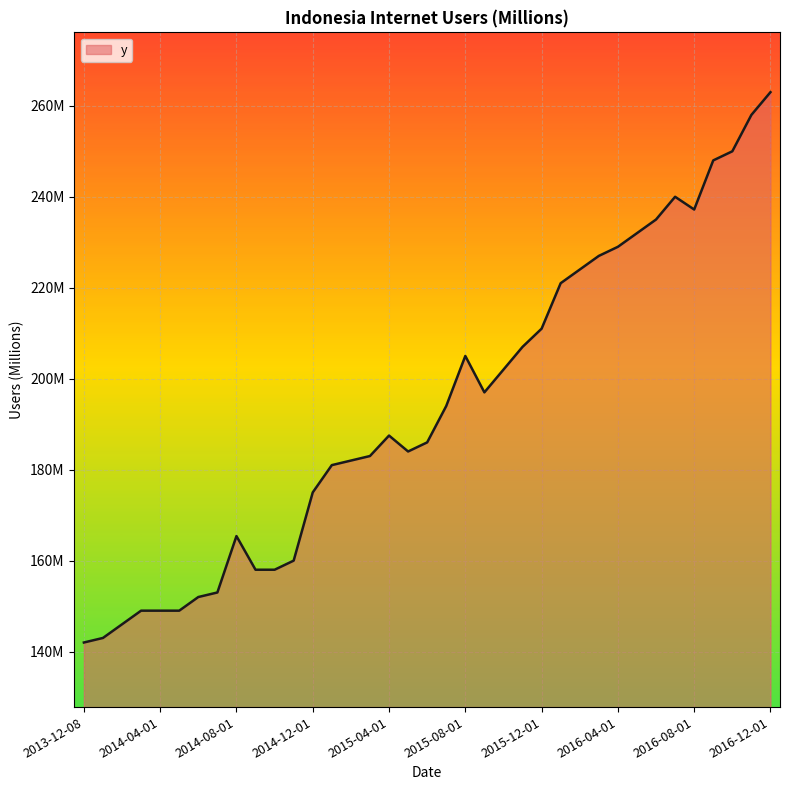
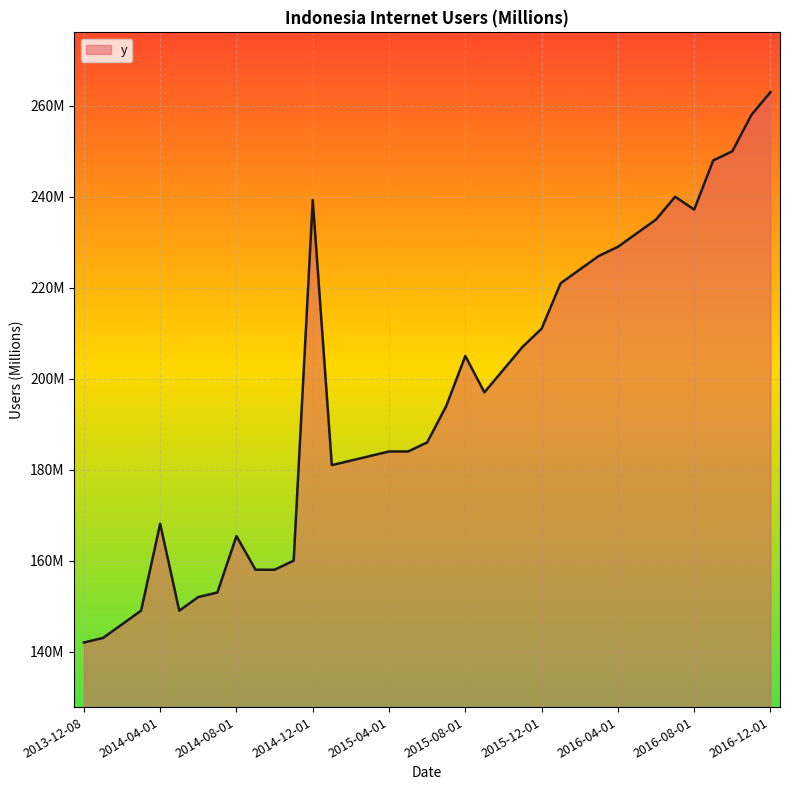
2014-04-01: 149000000 -> 168000000
2014-12-01: 175000000 -> 239000000
2015-04-01: 188000000 -> 184000000
